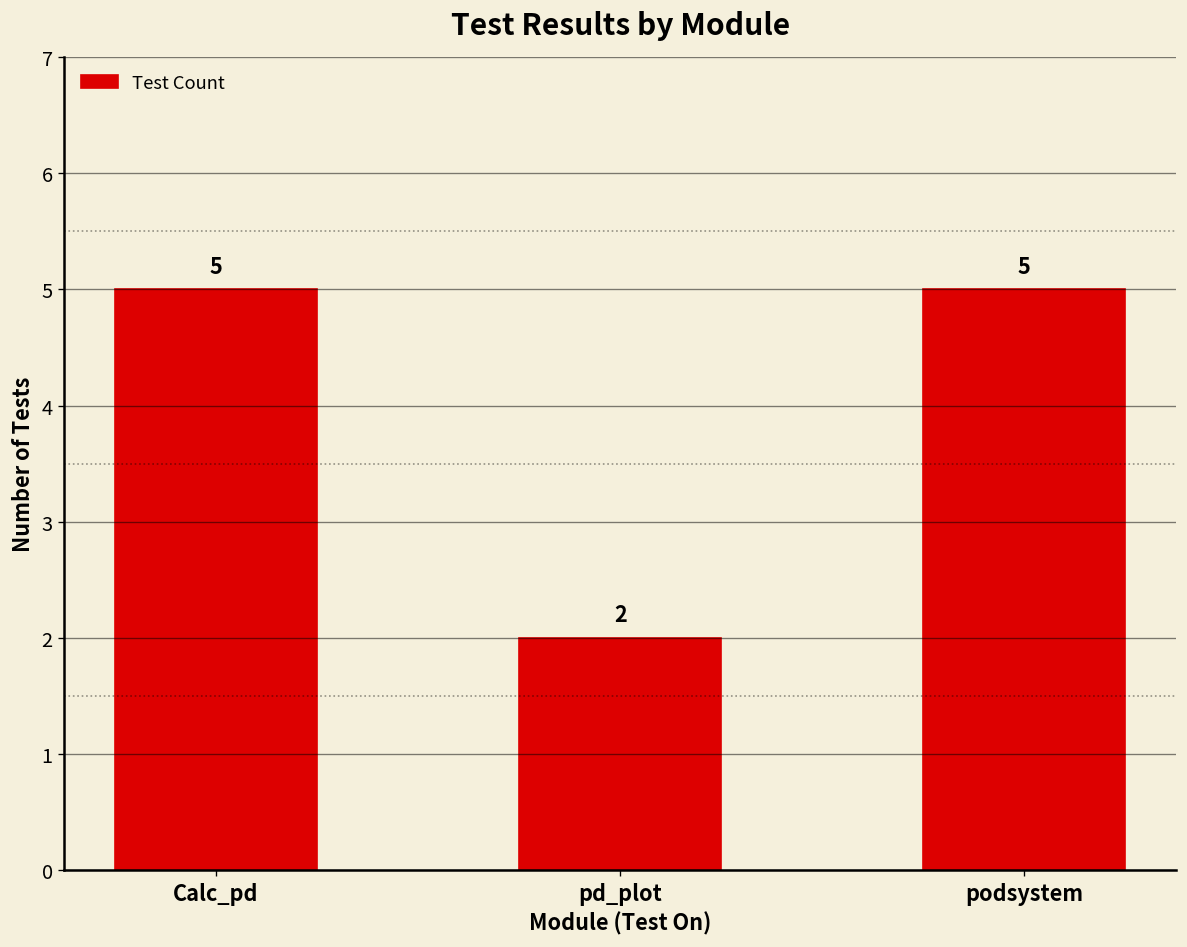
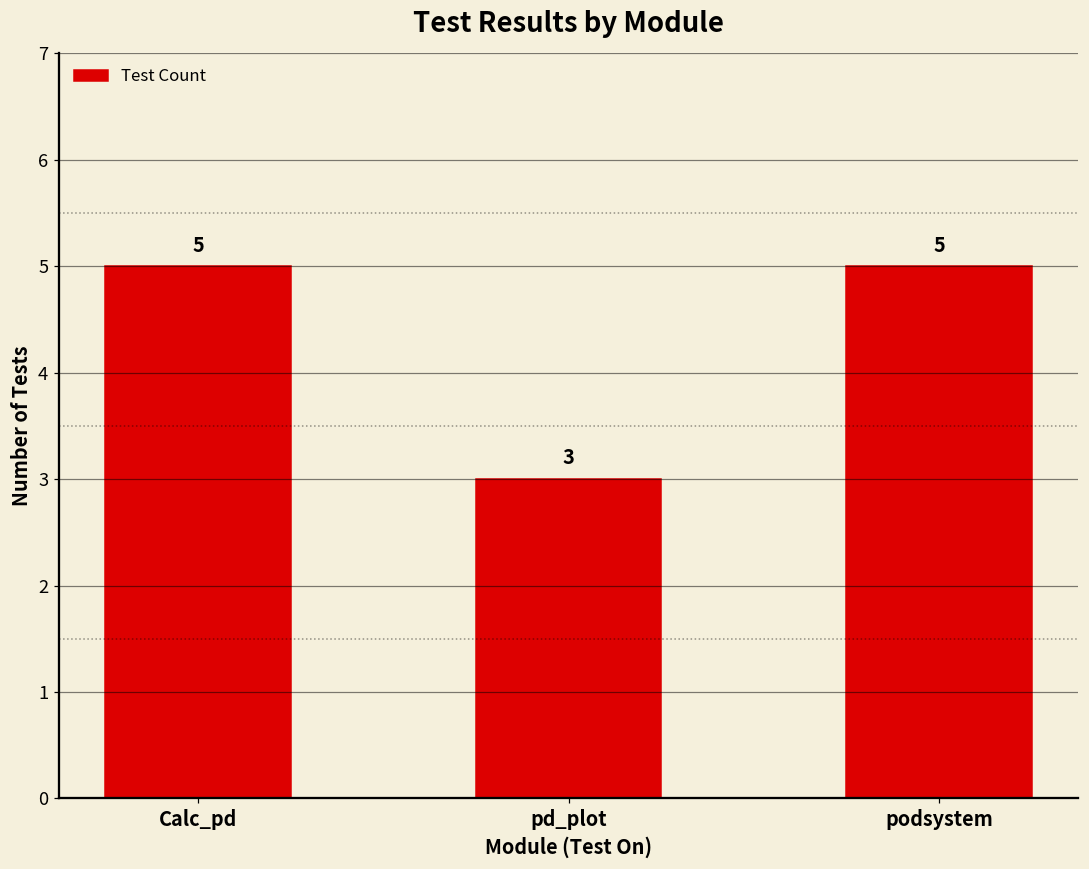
pd_plot: 2 -> 3
